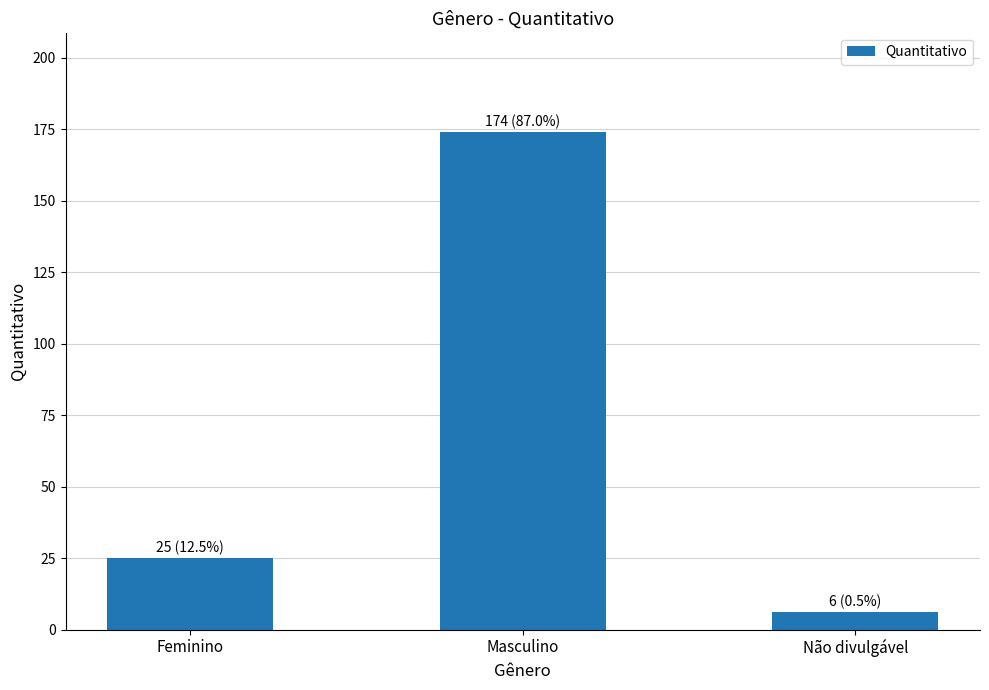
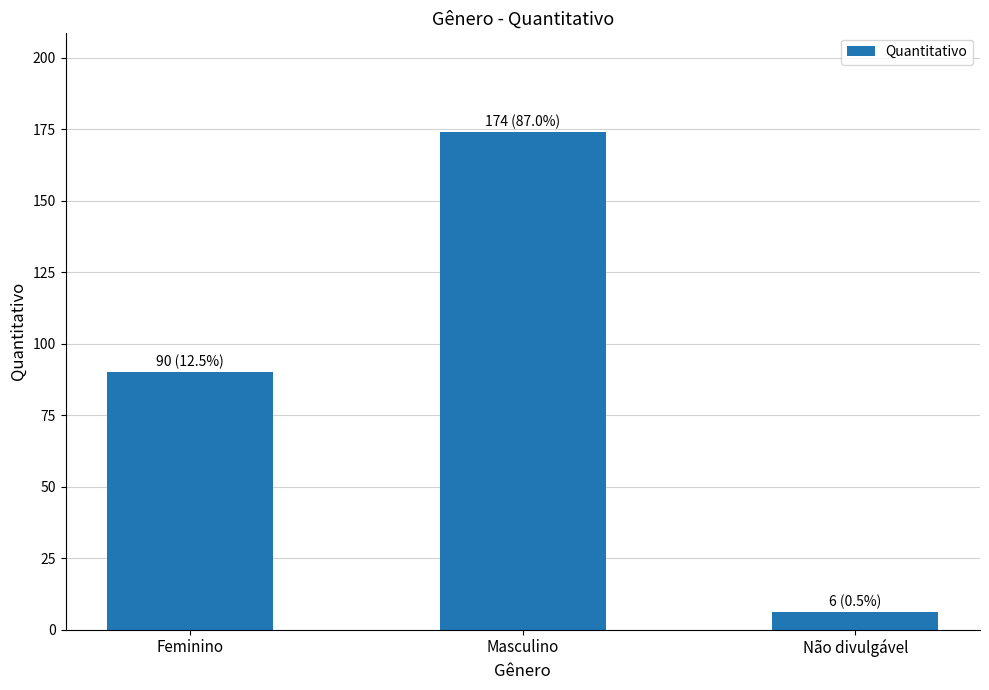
Feminino: 25 -> 90
